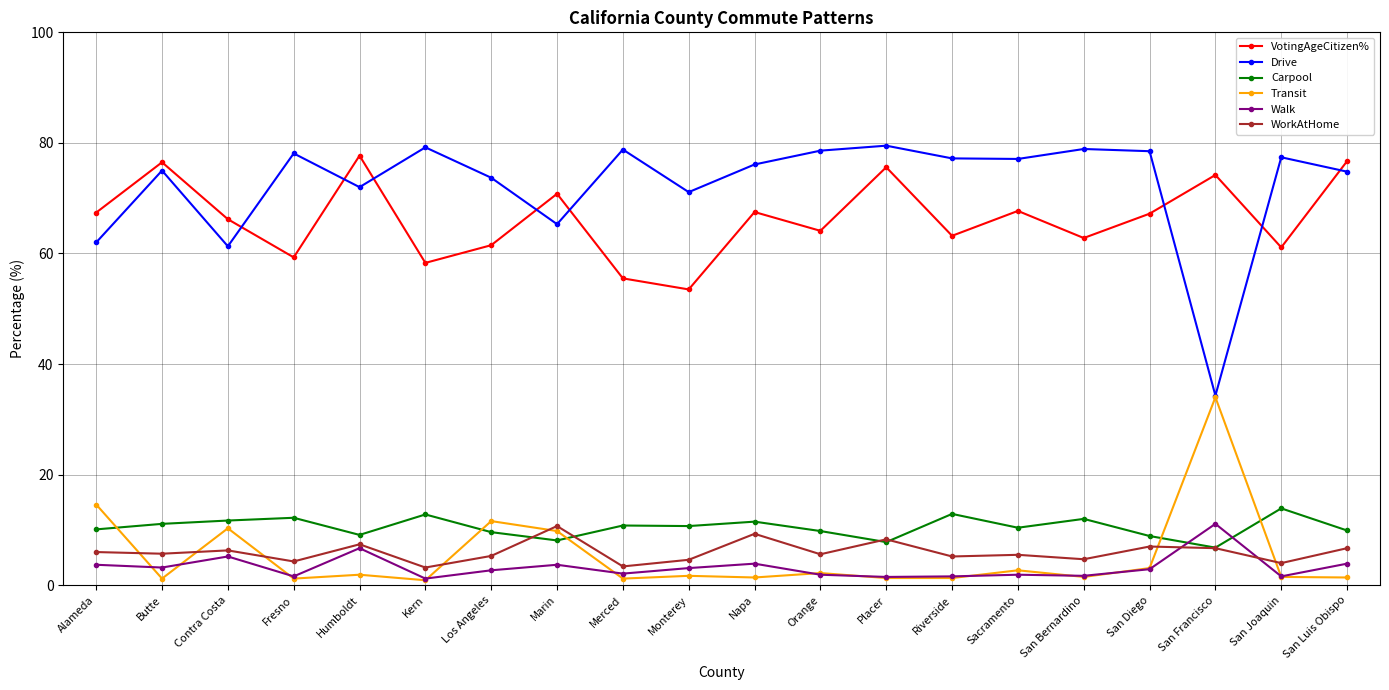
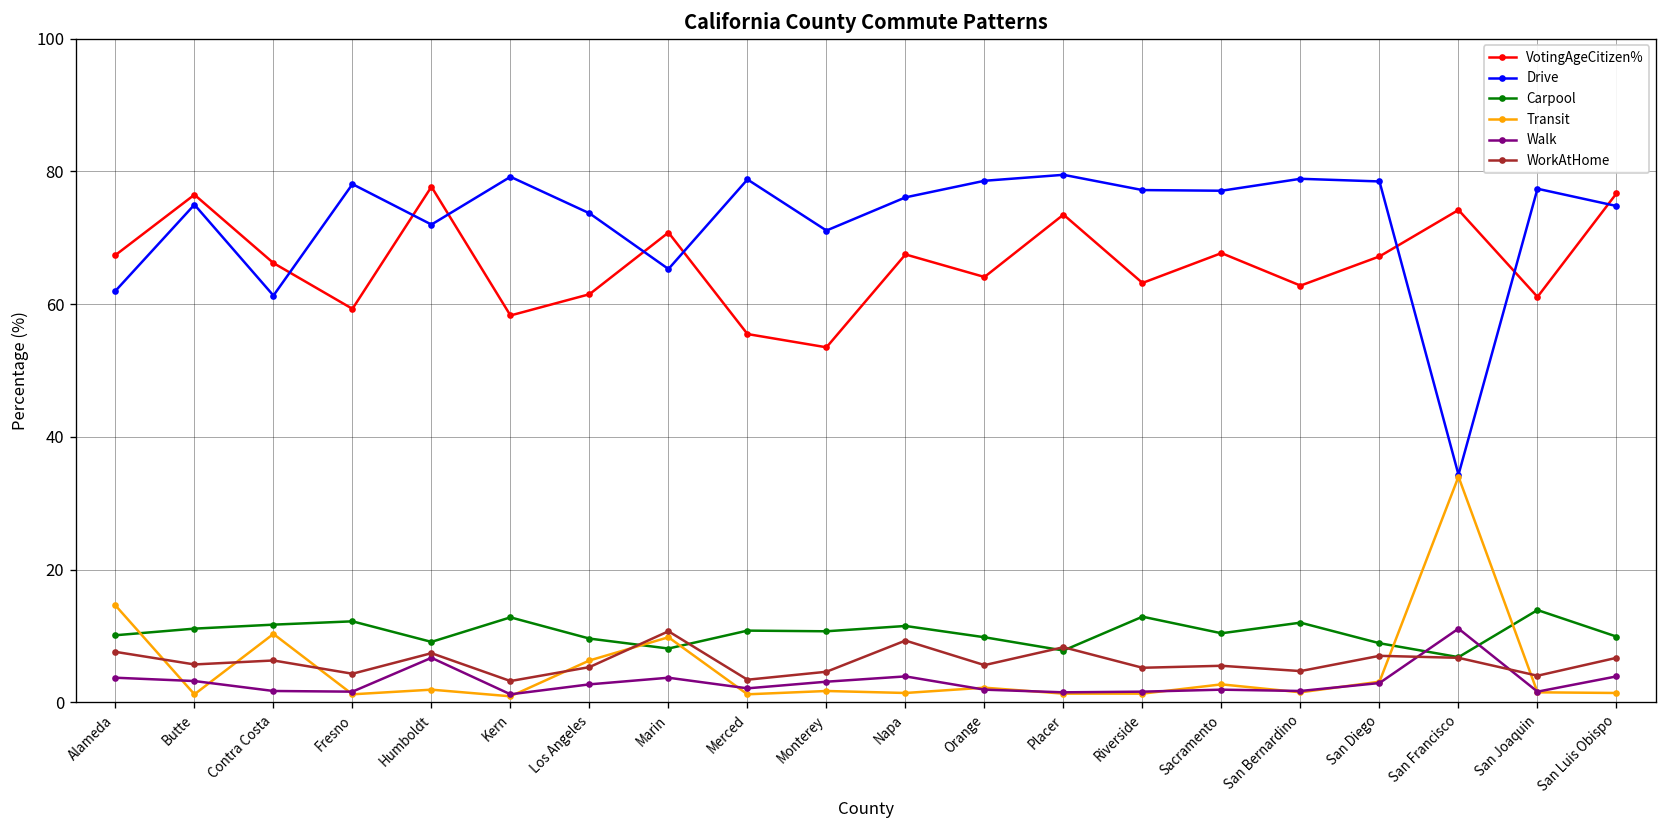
WorkAtHome, Alameda: 6 -> 8
Walk, Contra Costa: 5 -> 2
Transit, Los Angeles: 12 -> 6
VotingAgeCitizen%, Placer: 76 -> 74
